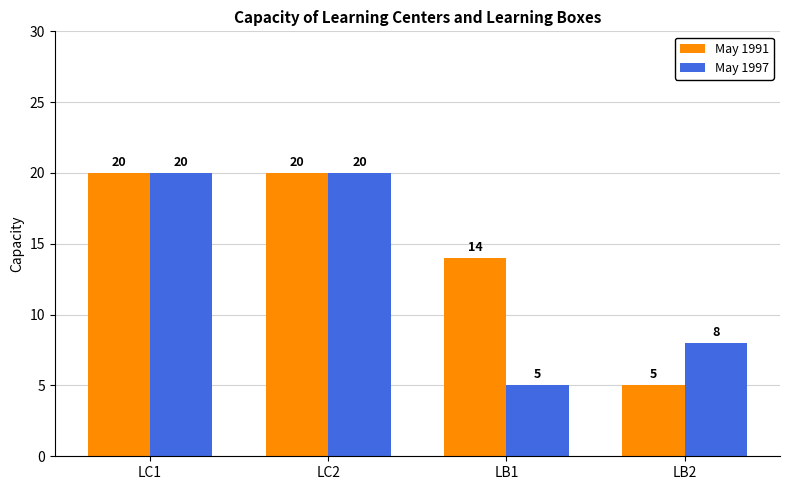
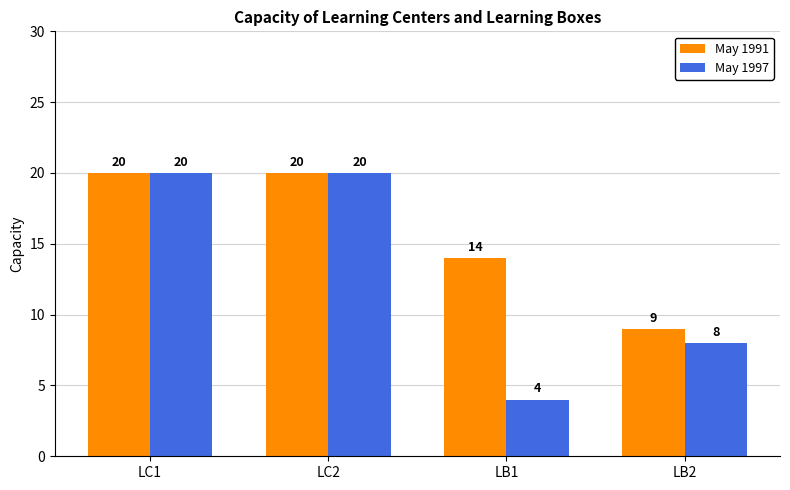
May 1997, LB1: 5 -> 4
May 1991, LB2: 5 -> 9
